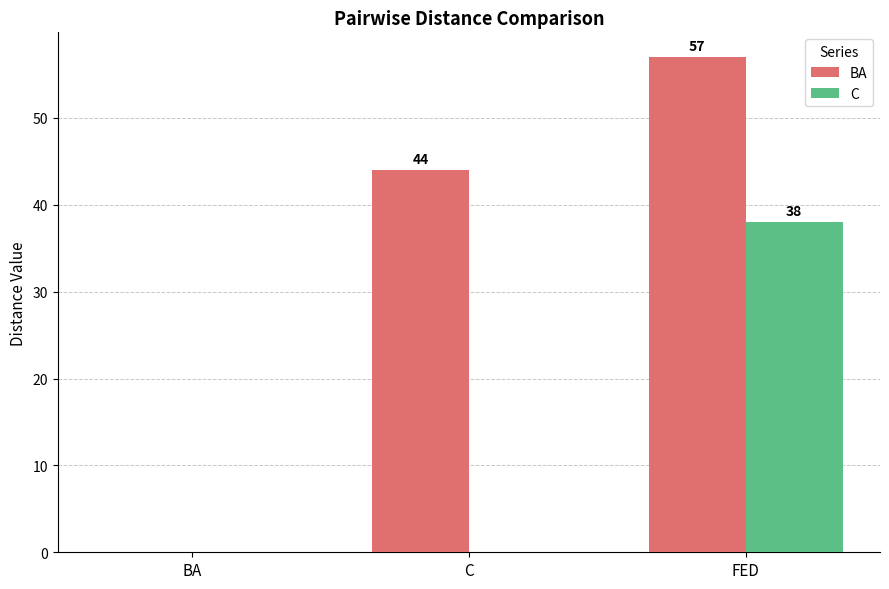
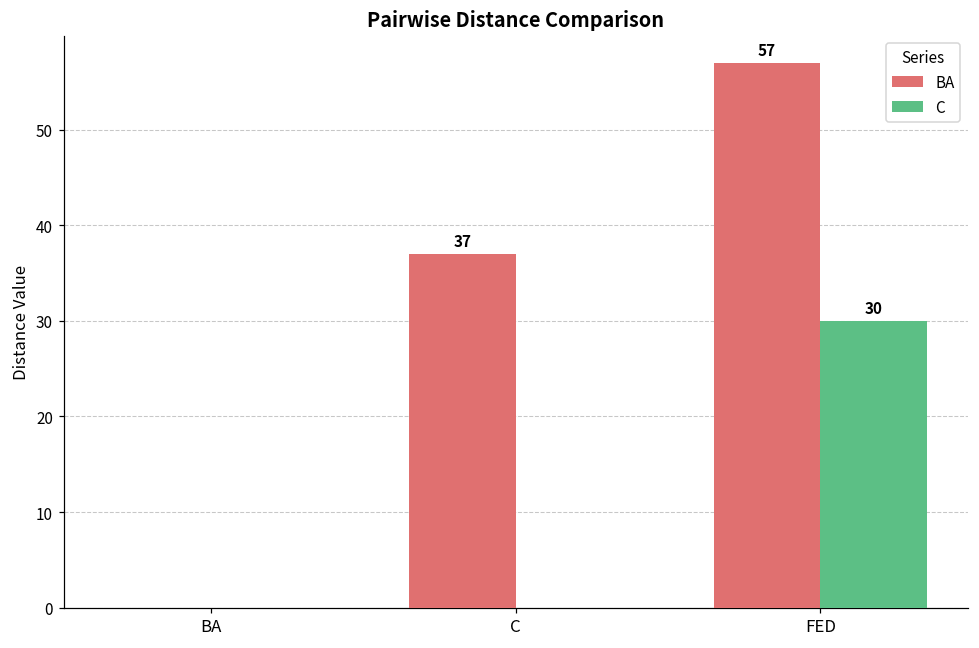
BA, C: 44 -> 37
C, FED: 38 -> 30
